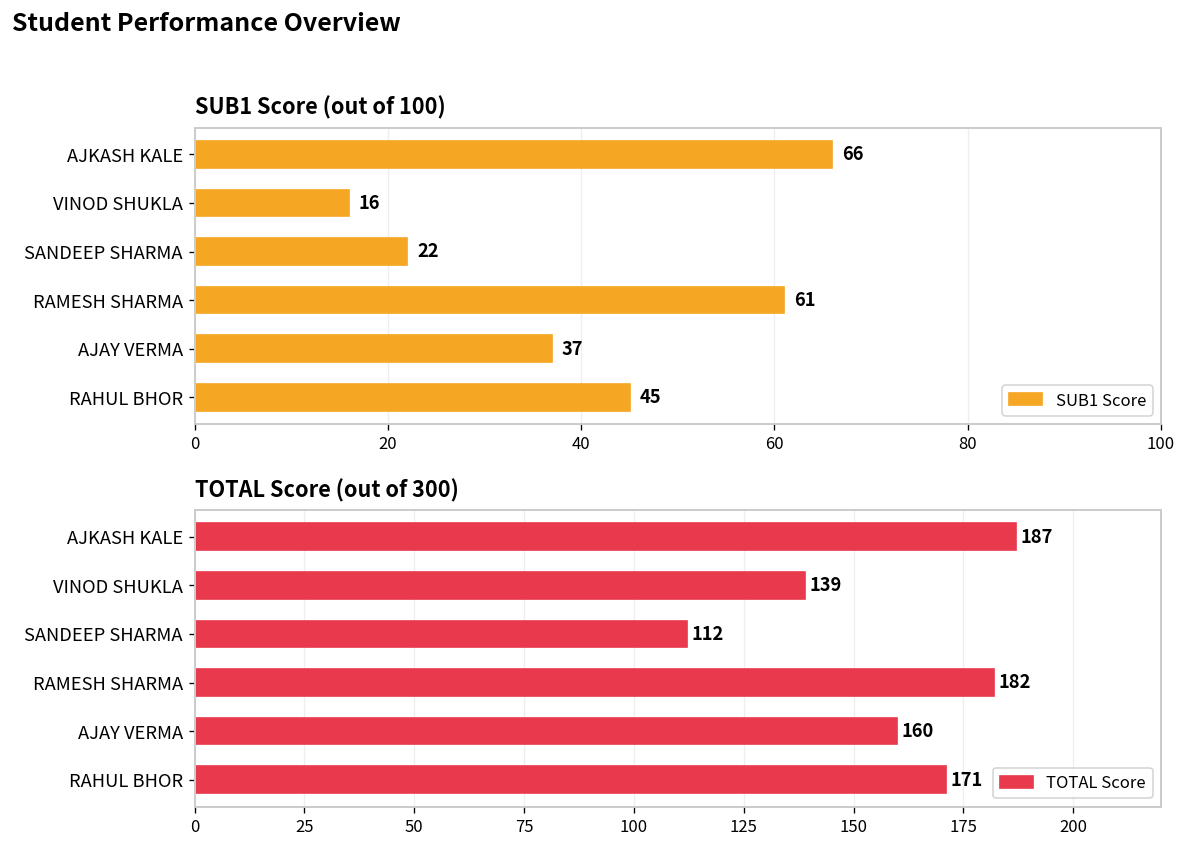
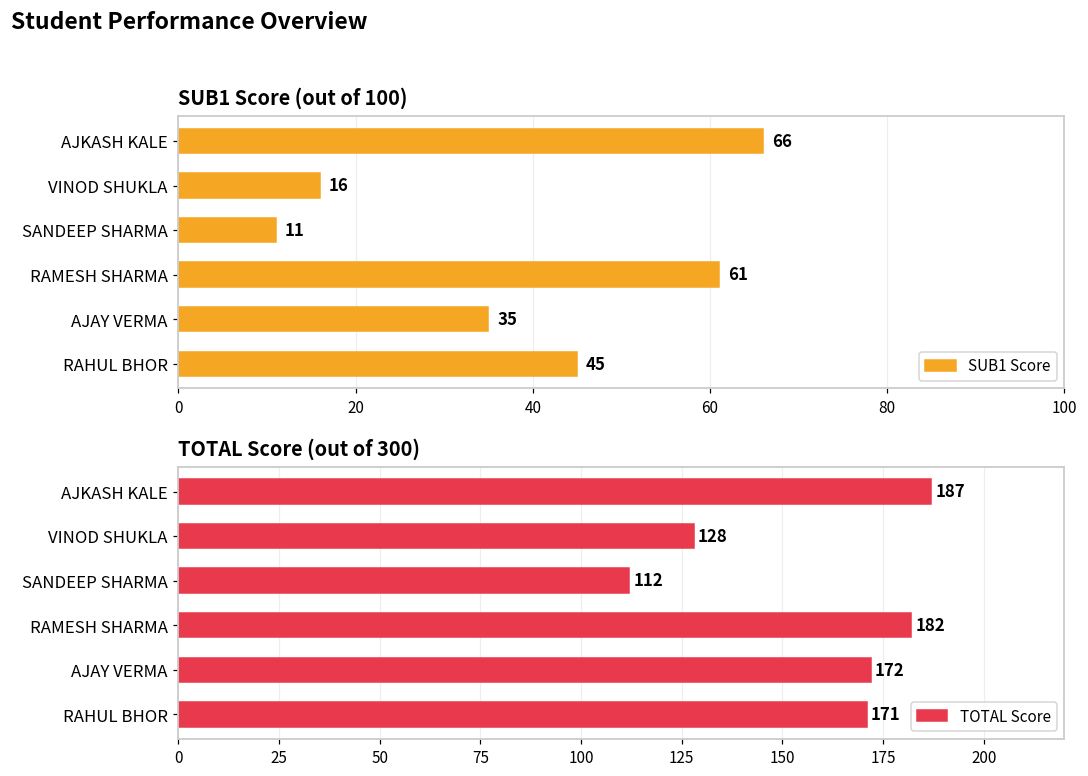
SUB1 Score (out of 100), SANDEEP SHARMA: 22 -> 11
SUB1 Score (out of 100), AJAY VERMA: 37 -> 35
TOTAL Score (out of 300), VINOD SHUKLA: 139 -> 128
TOTAL Score (out of 300), AJAY VERMA: 160 -> 172
